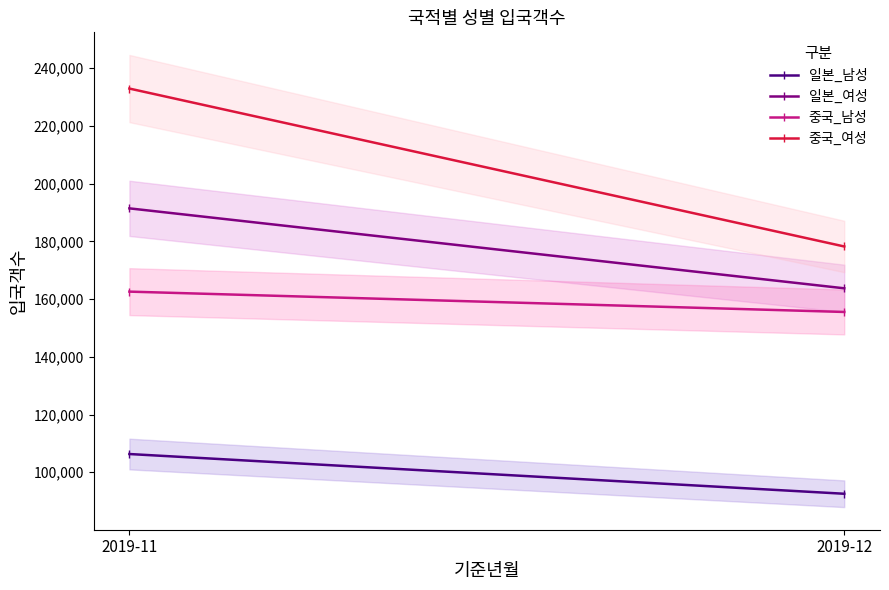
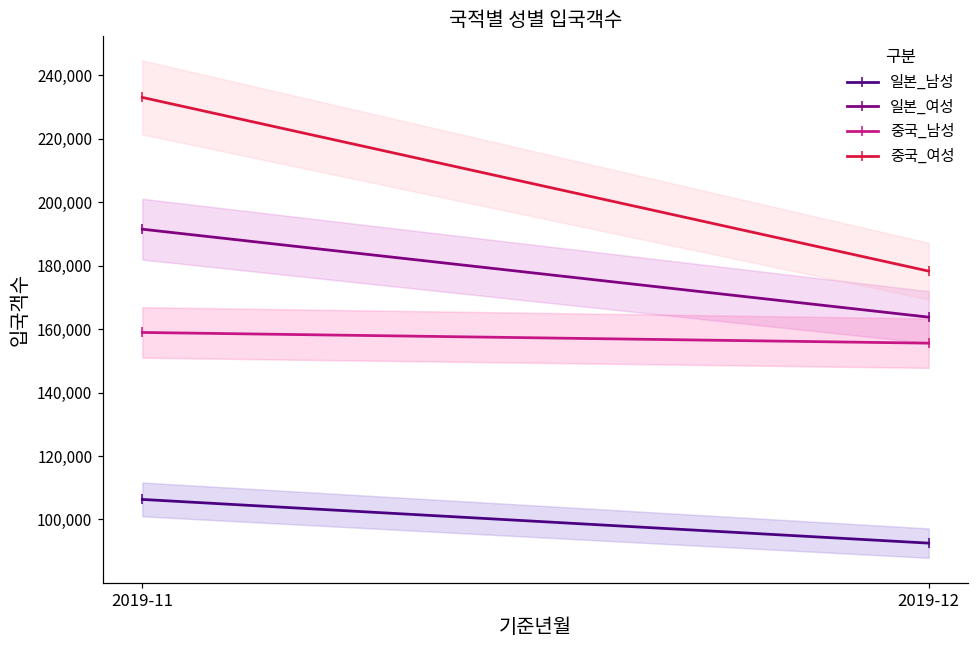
중국_남성, 2019-11: 163,000 -> 159,000
